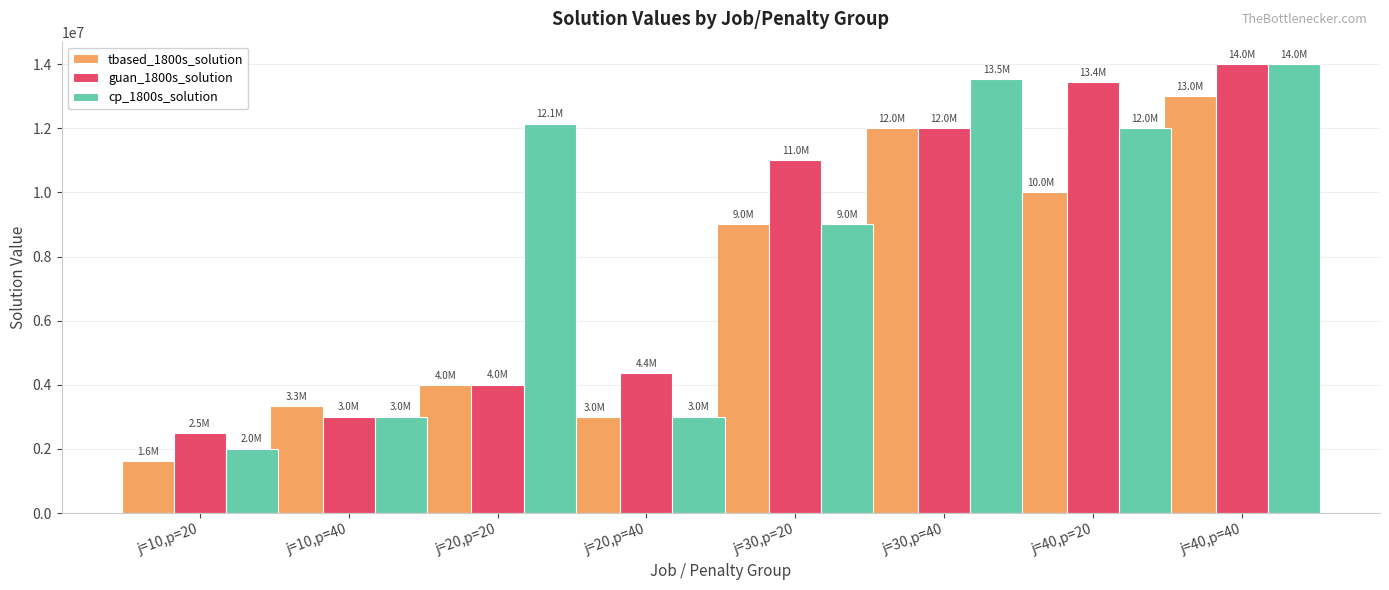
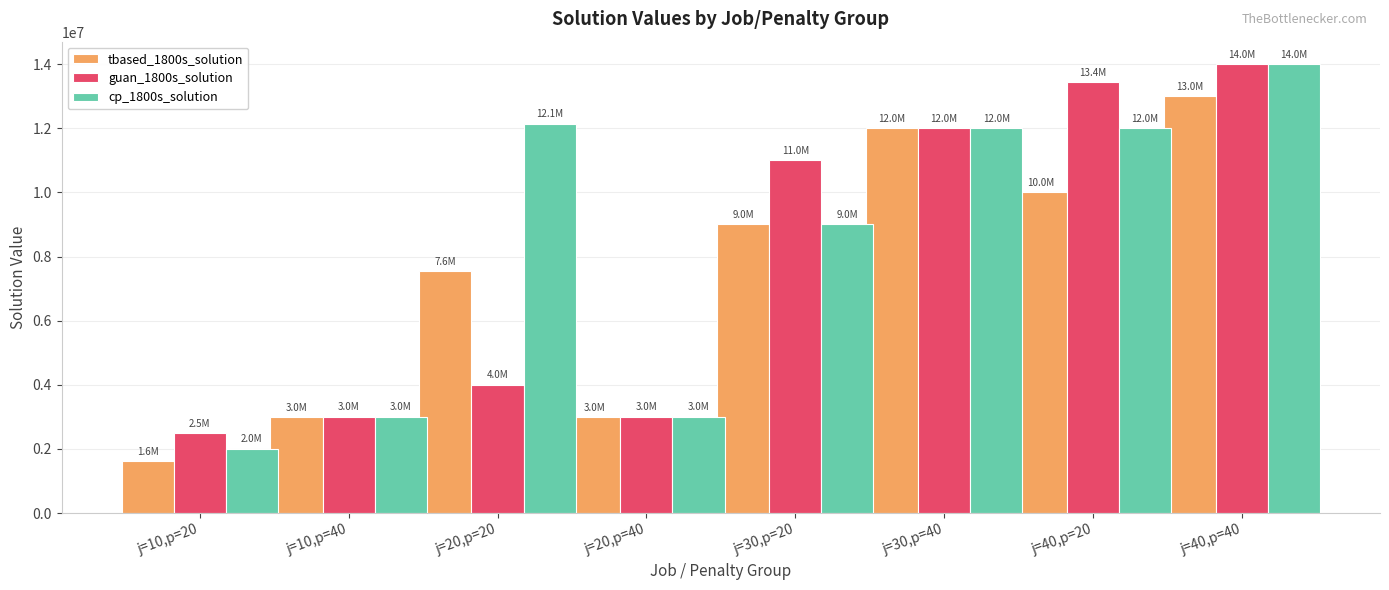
tbased_1800s_solution, j=10,p=40: 3.3M -> 3.0M
tbased_1800s_solution, j=20,p=20: 4.0M -> 7.6M
guan_1800s_solution, j=20,p=40: 4.4M -> 3.0M
cp_1800s_solution, j=30,p=40: 13.5M -> 12.0M
